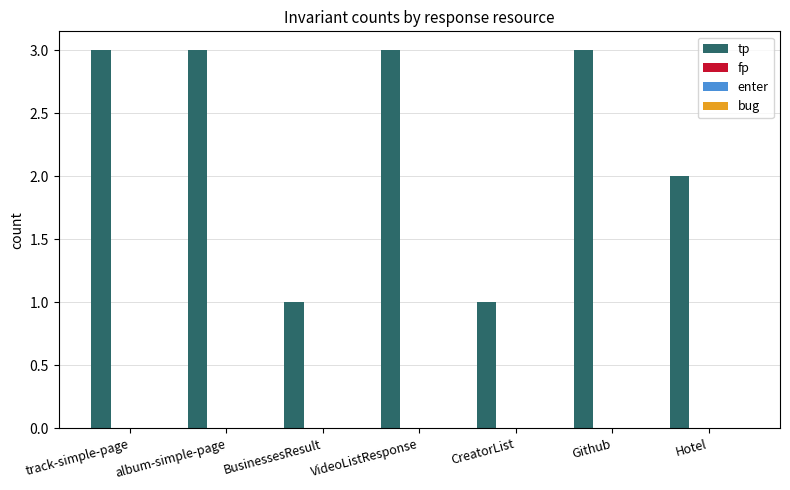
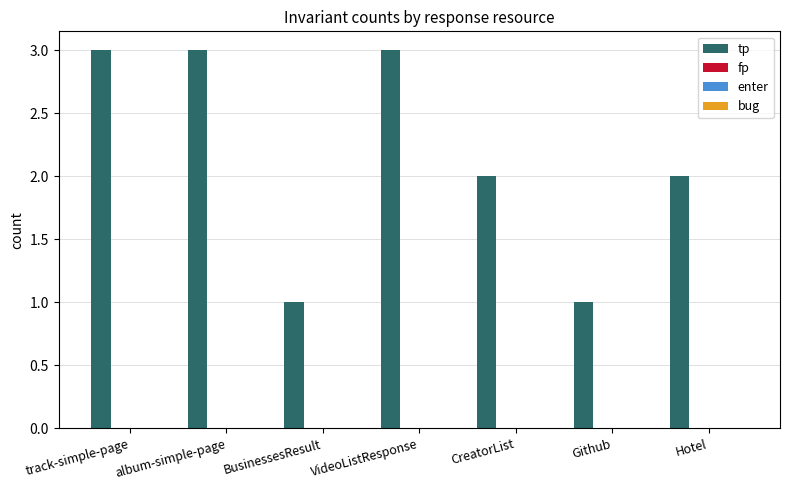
tp, CreatorList: 1 -> 2
tp, Github: 3 -> 1
